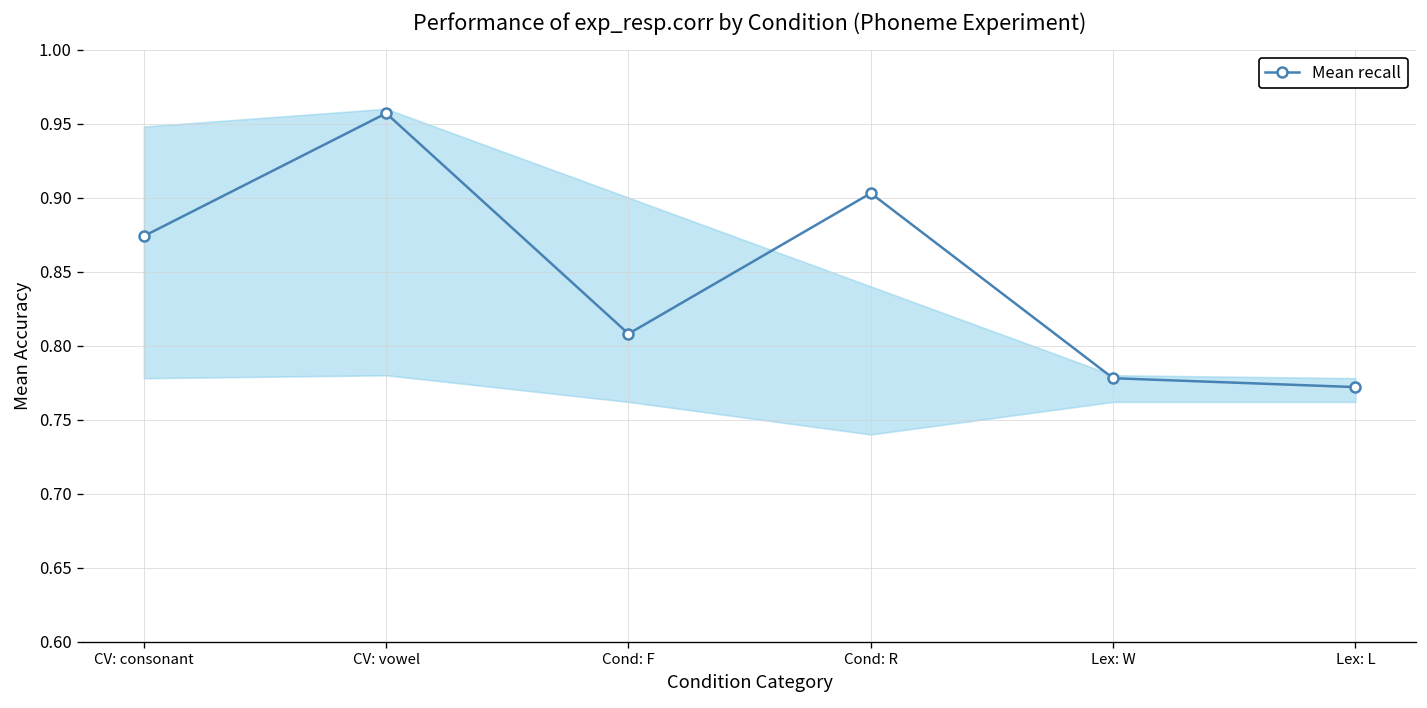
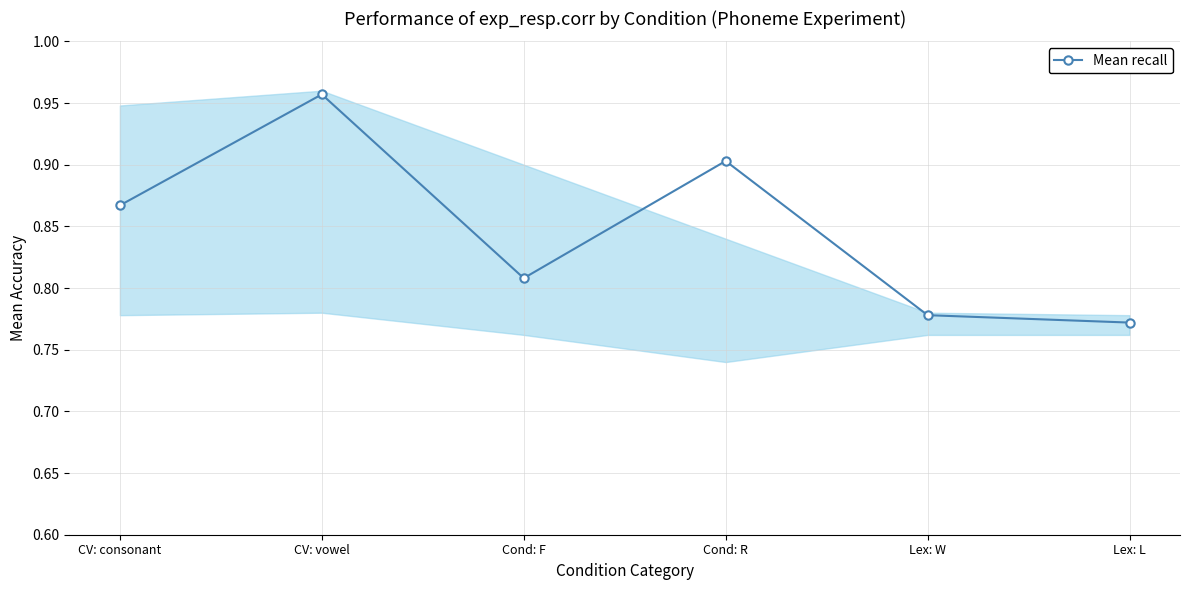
Mean recall, CV: consonant: 0.874 -> 0.867
